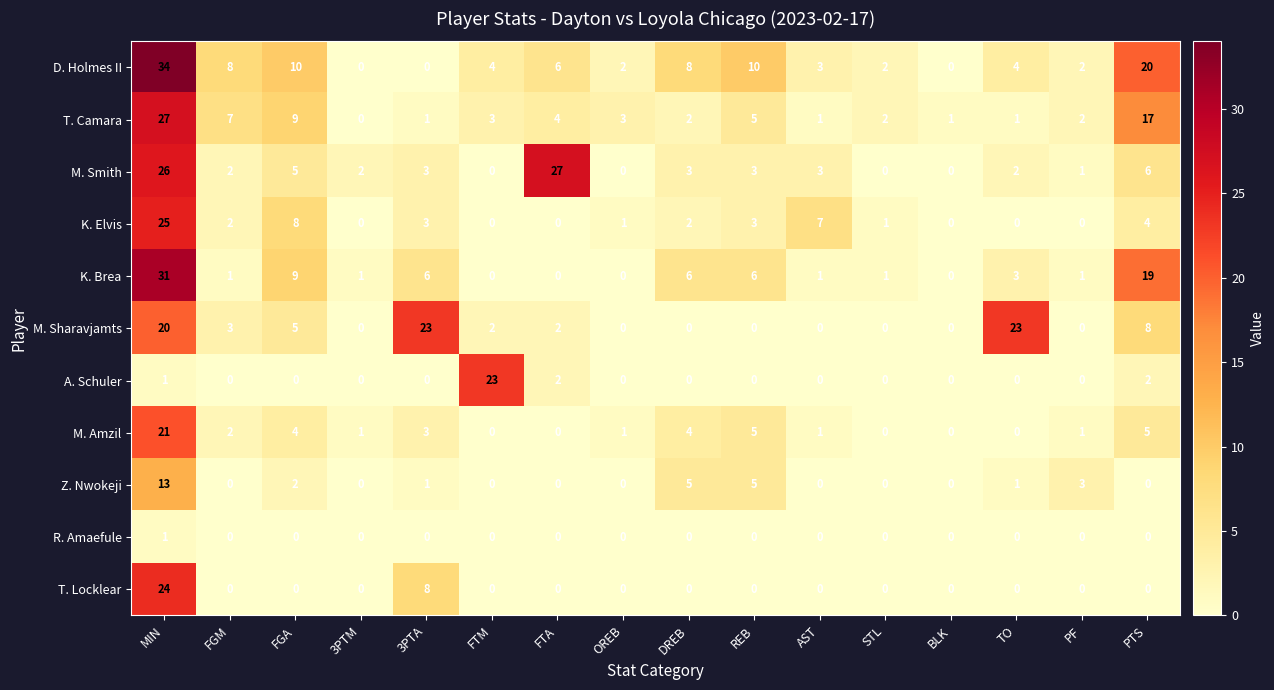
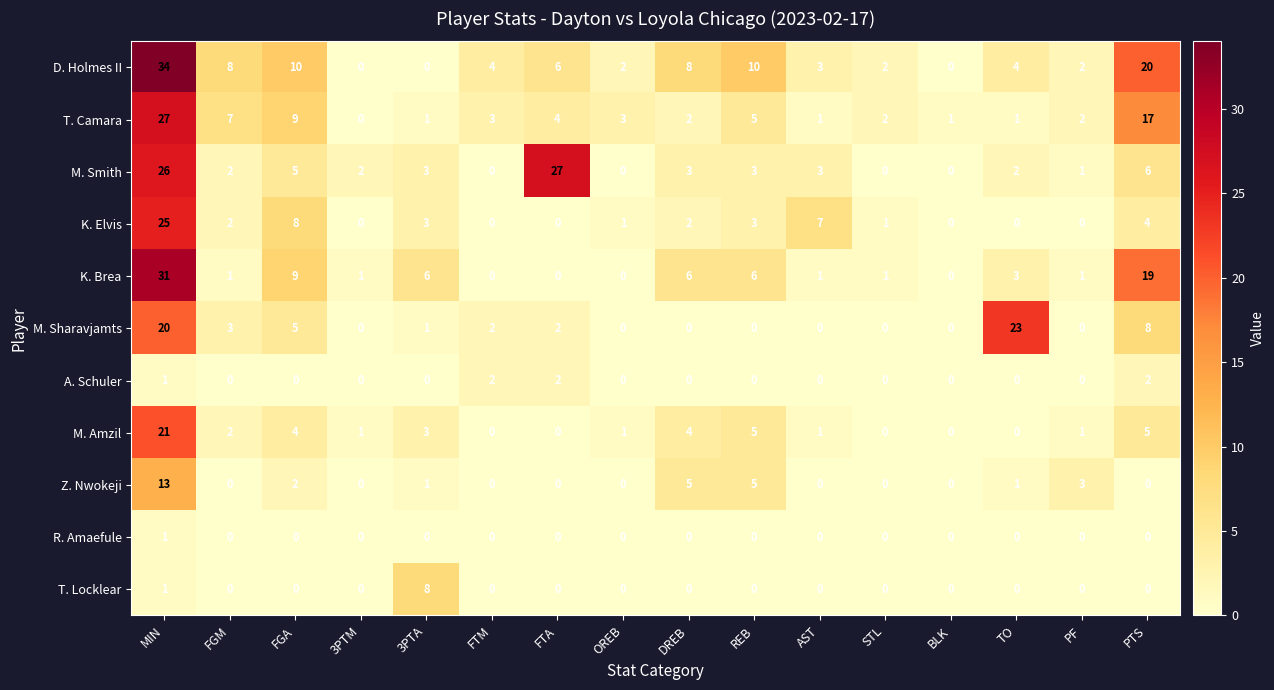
M. Sharavjamts, 3PTA: 23 -> 1
A. Schuler, FTM: 23 -> 2
T. Locklear, MIN: 24 -> 1
